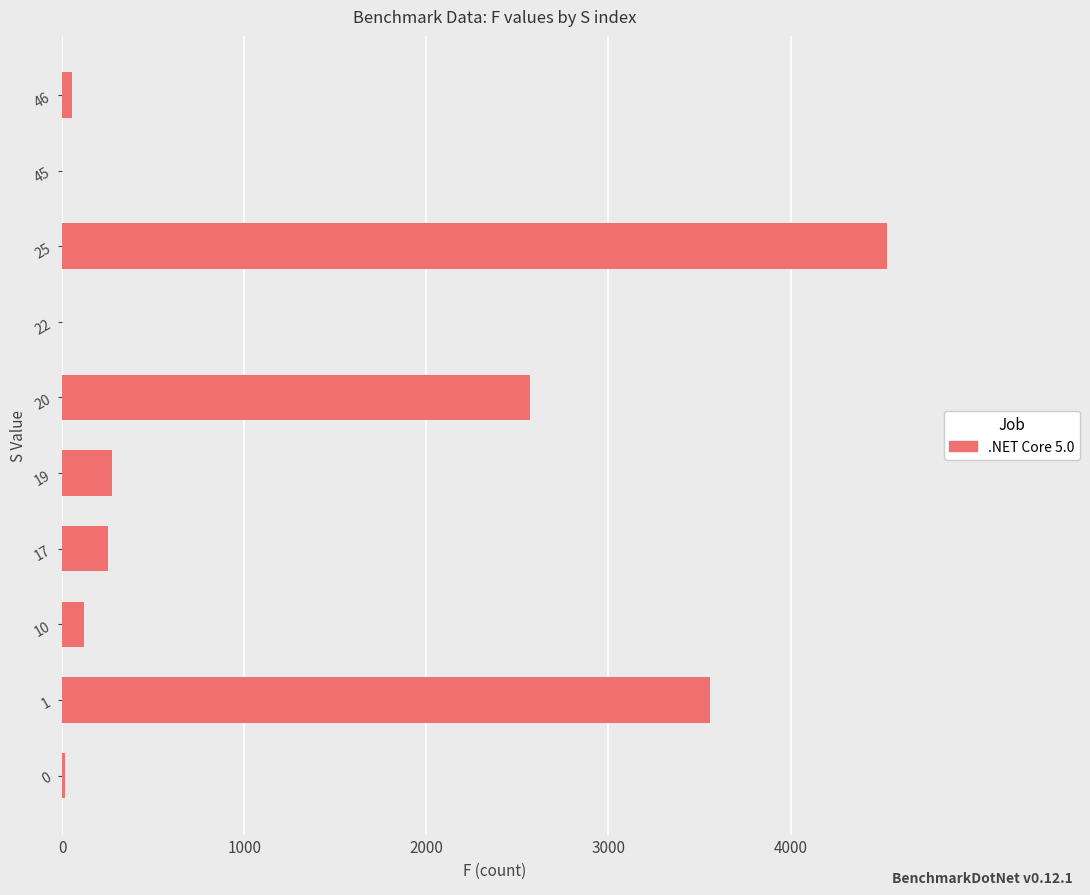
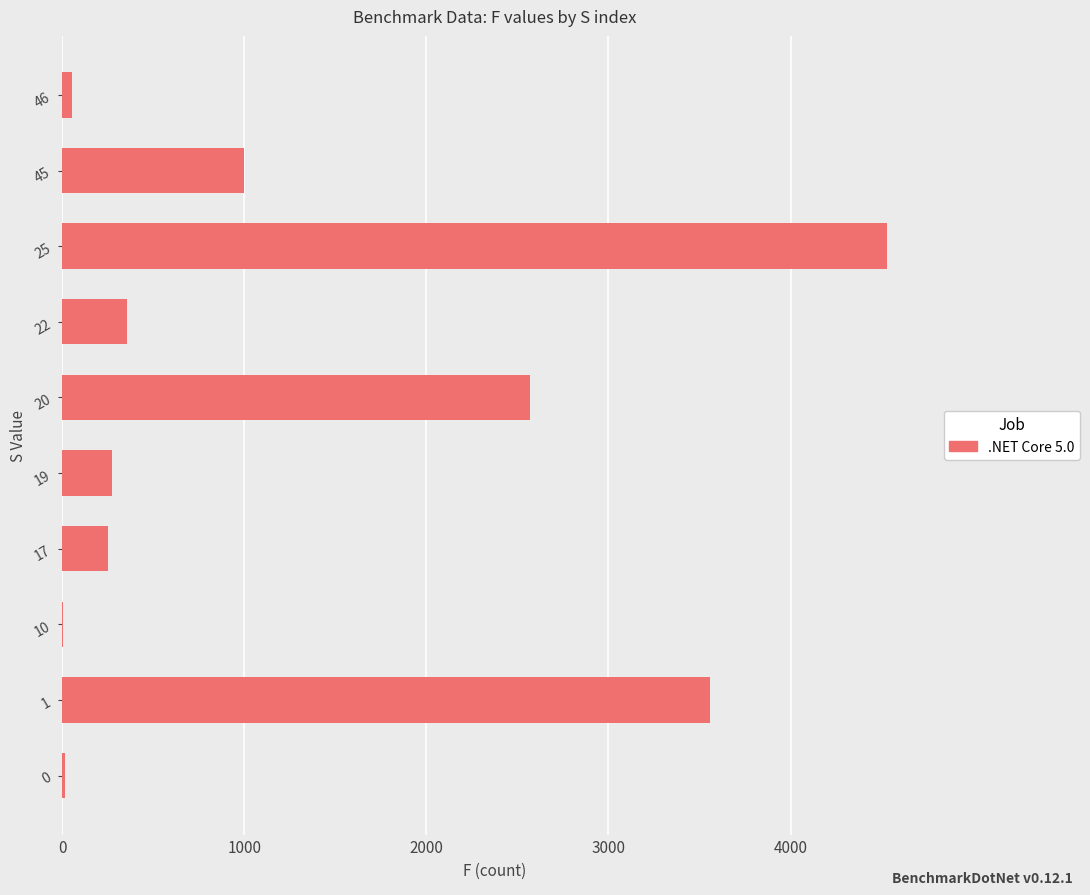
45: 0 -> 1000
22: 0 -> 360
10: 120 -> 10
